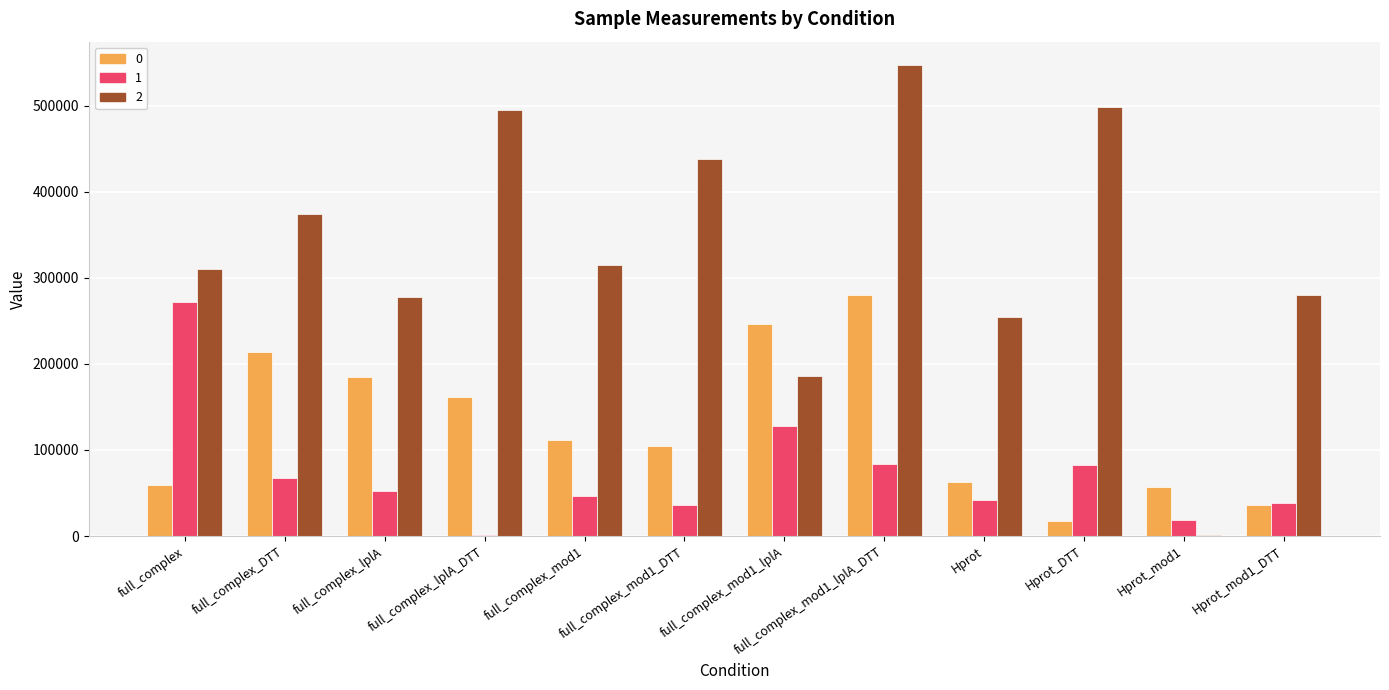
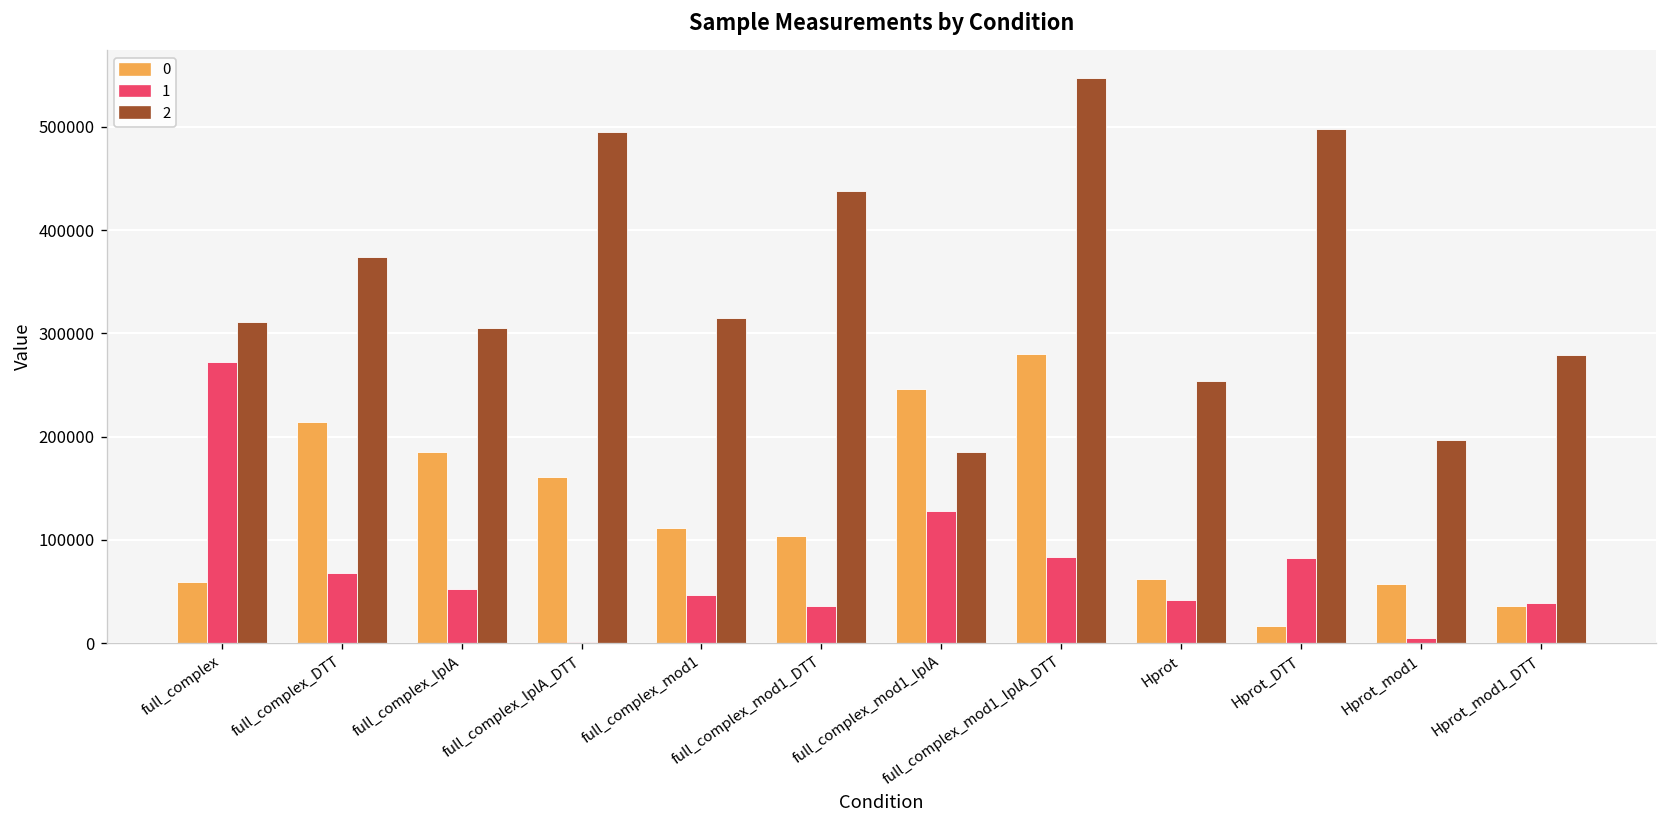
2, full_complex_lplA: 280000 -> 310000
1, Hprot_mod1: 20000 -> 0
2, Hprot_mod1: 0 -> 200000
